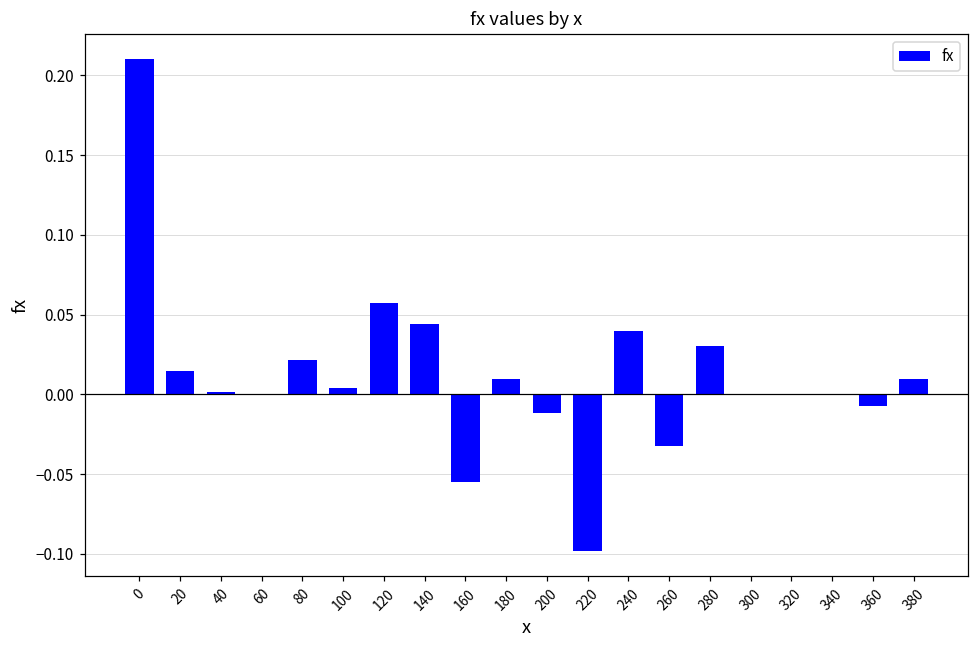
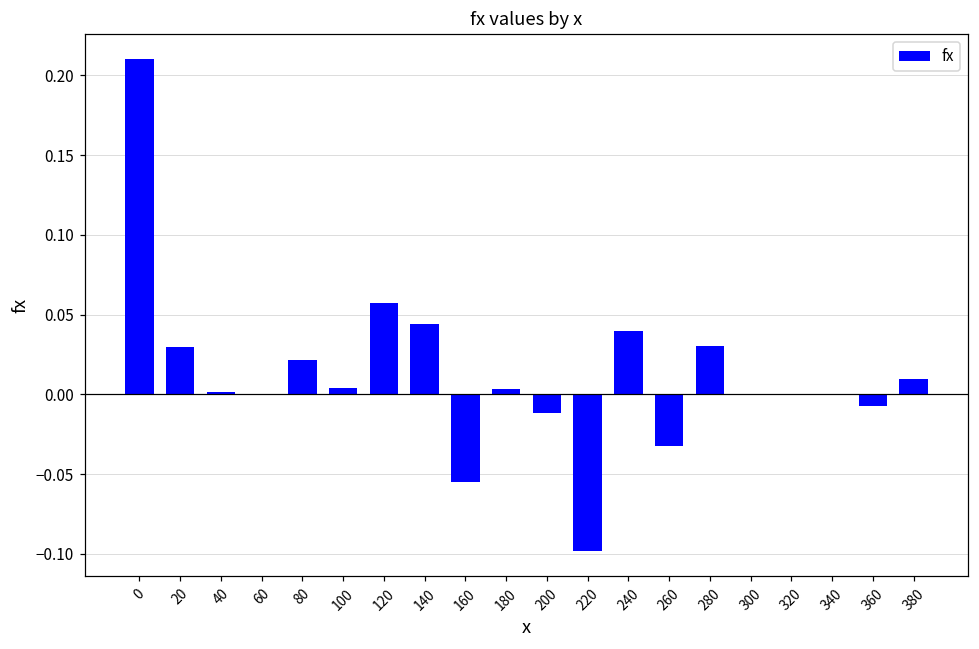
20: 0.015 -> 0.030
180: 0.010 -> 0.003
